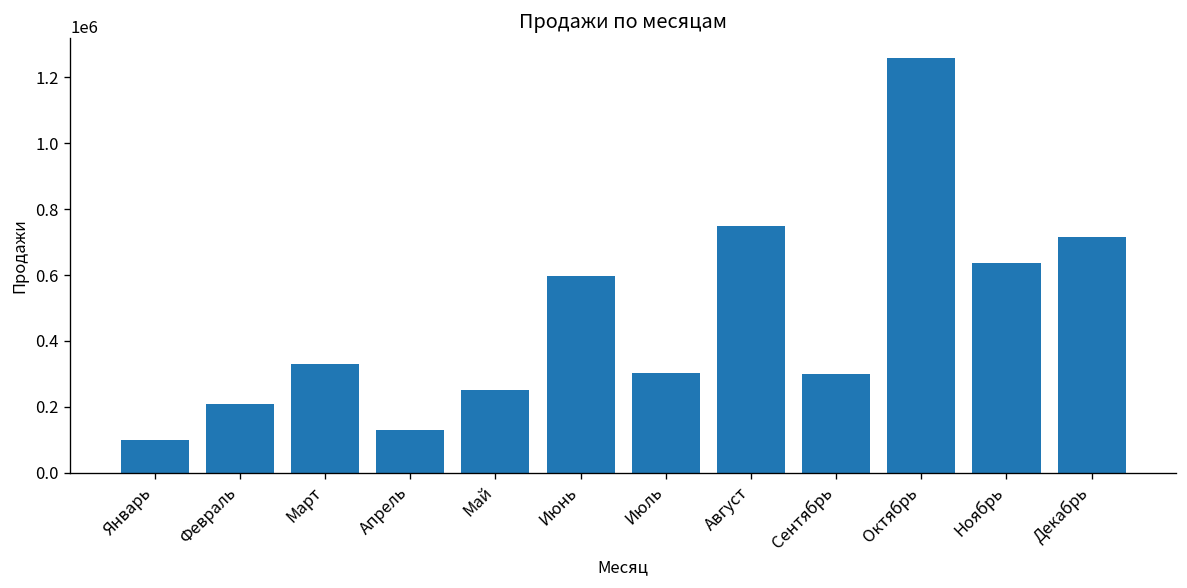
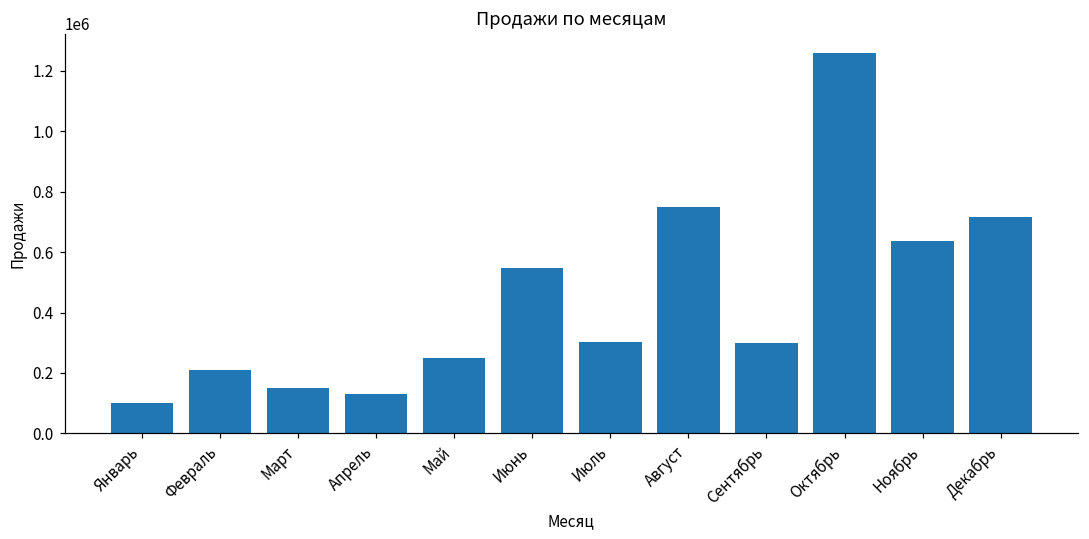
Март: 330000 -> 150000
Июнь: 600000 -> 550000
